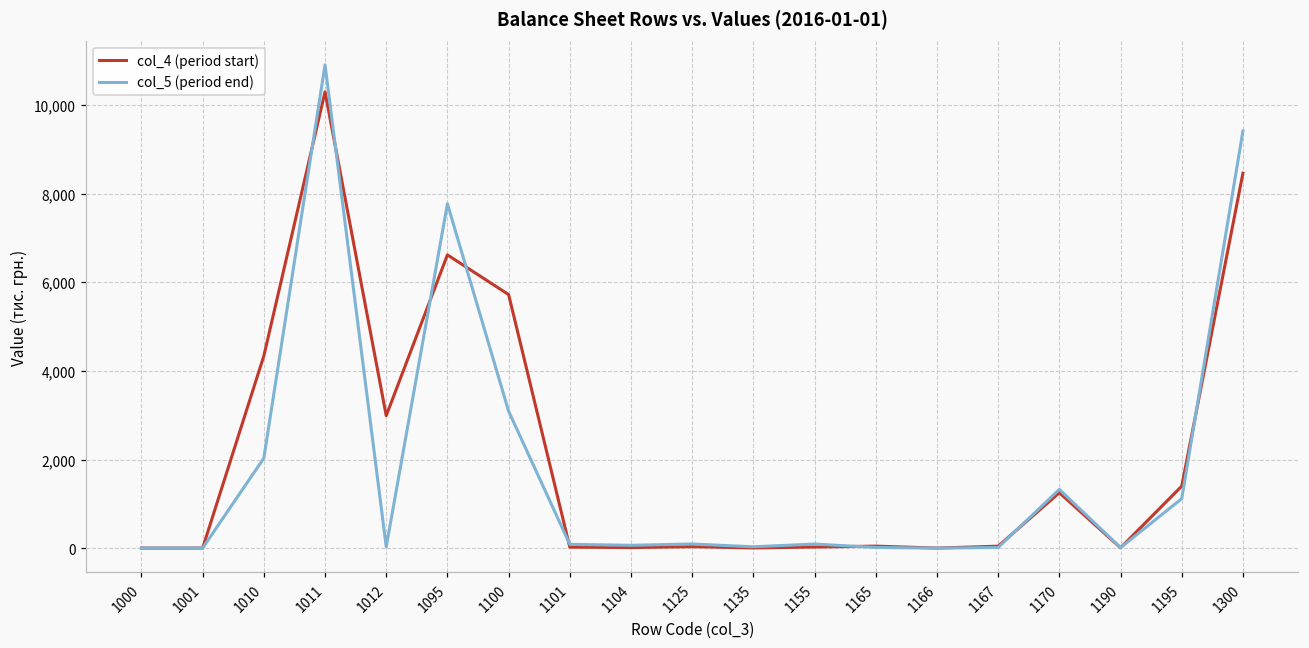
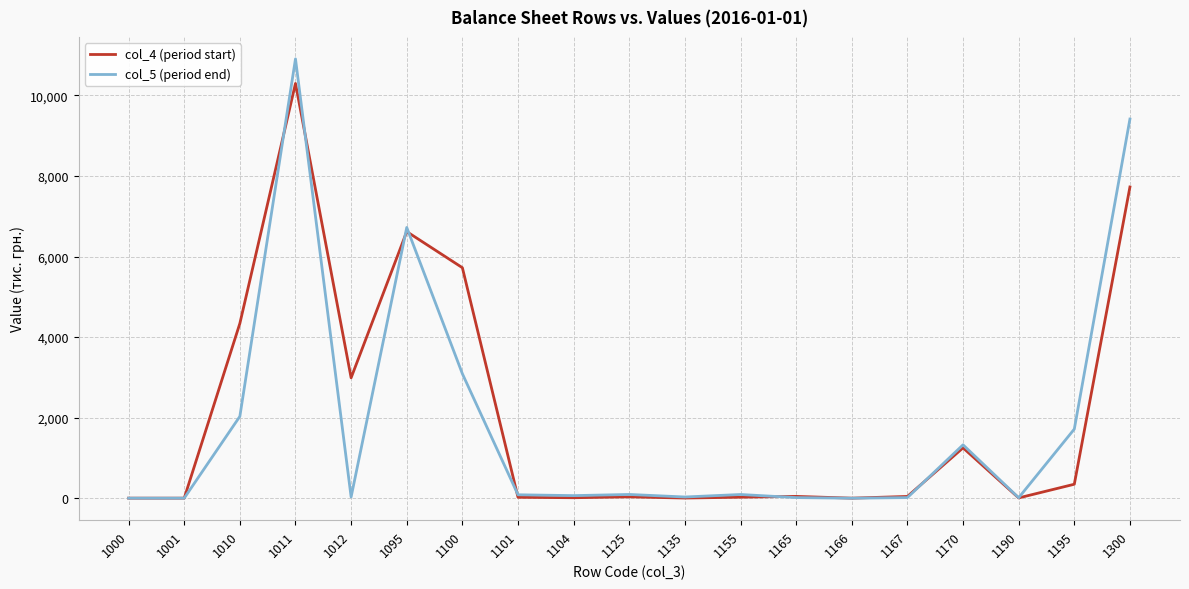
col_5 (period end), 1095: 7,800 -> 6,700
col_4 (period start), 1195: 1,400 -> 300
col_5 (period end), 1195: 1,100 -> 1,700
col_4 (period start), 1300: 8,500 -> 7,700
